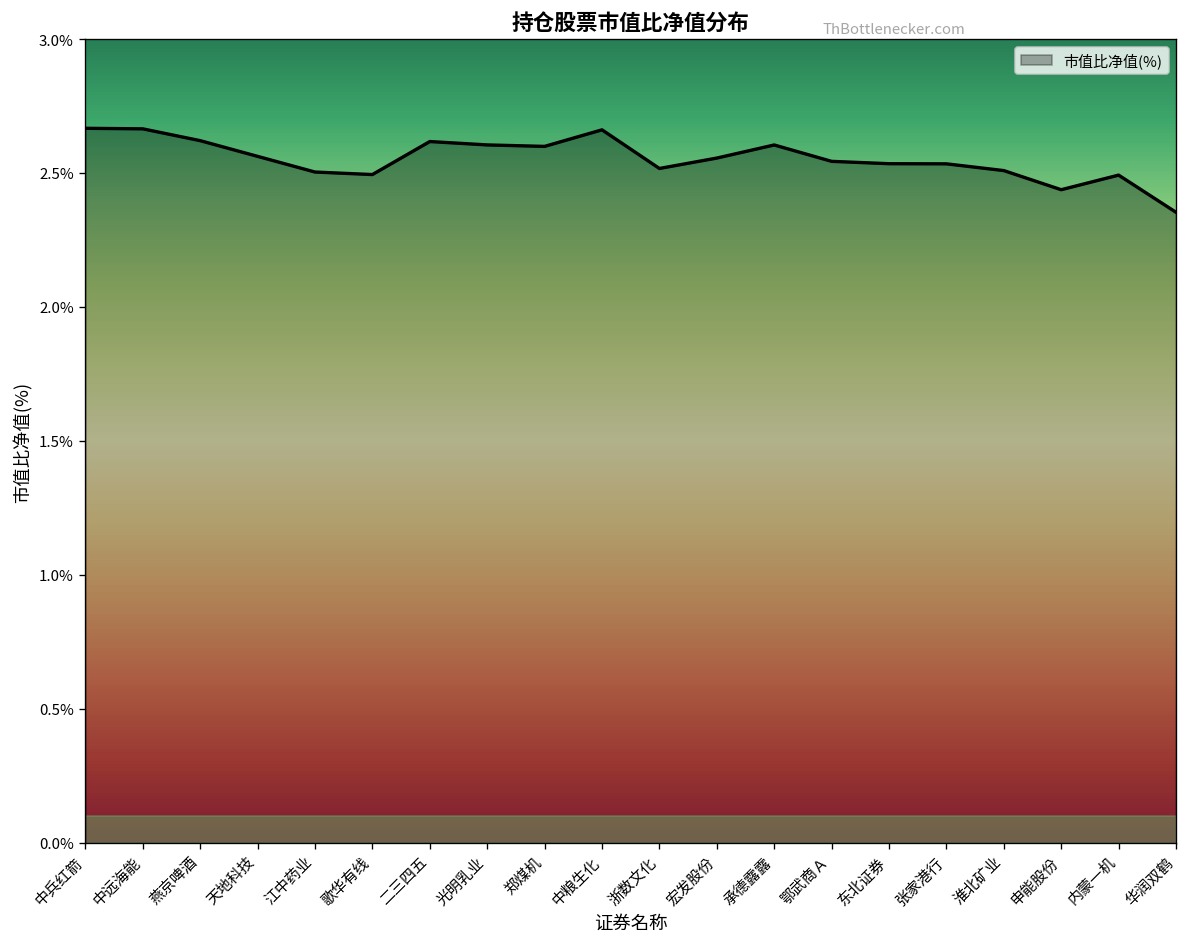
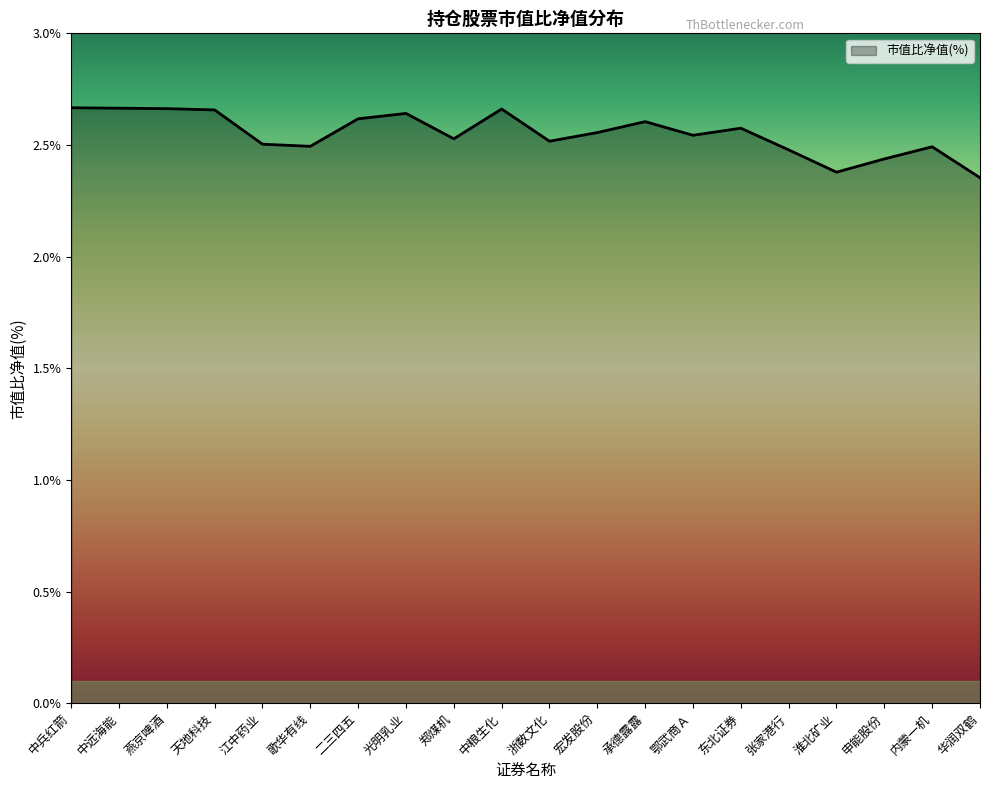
燕京啤酒: 2.62% -> 2.66%
天地科技: 2.56% -> 2.66%
光明乳业: 2.60% -> 2.64%
郑煤机: 2.60% -> 2.53%
东北证券: 2.53% -> 2.58%
张家港行: 2.53% -> 2.48%
淮北矿业: 2.51% -> 2.38%
